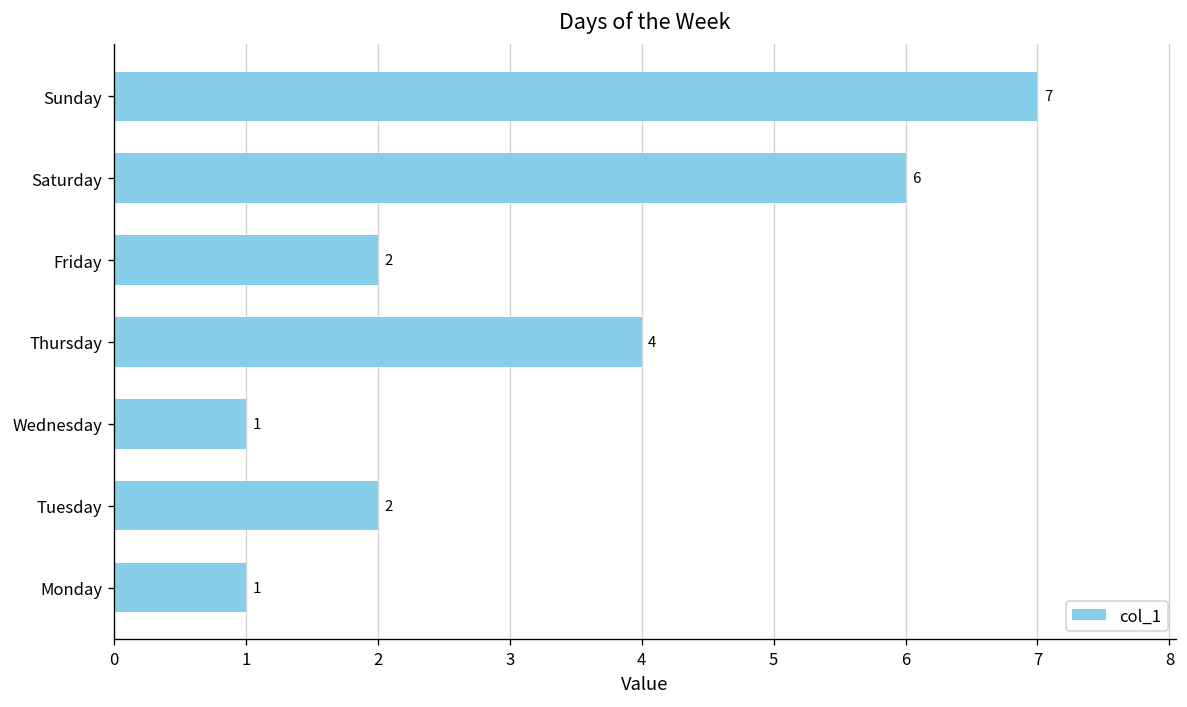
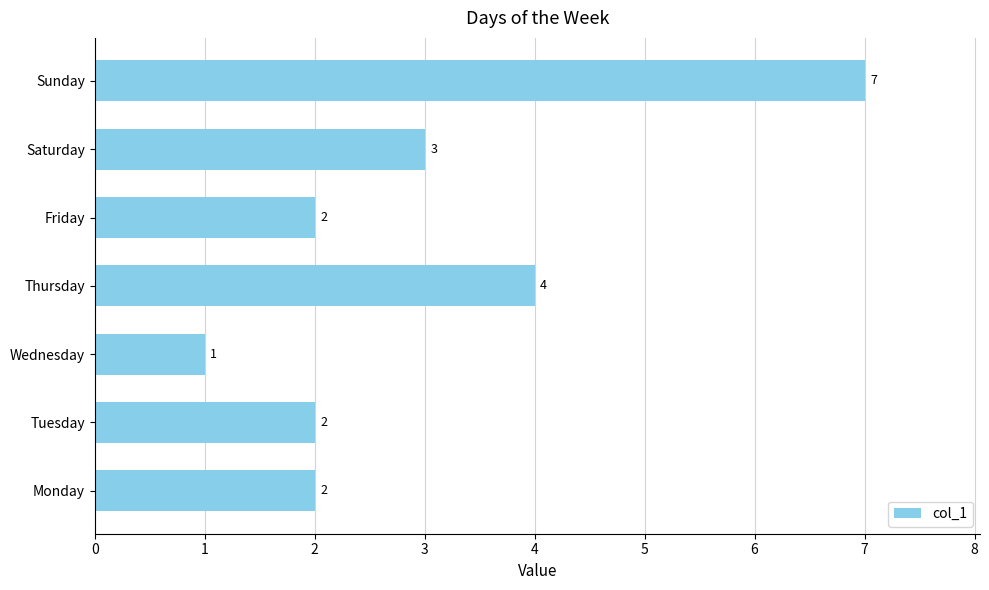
Saturday: 6 -> 3
Monday: 1 -> 2
